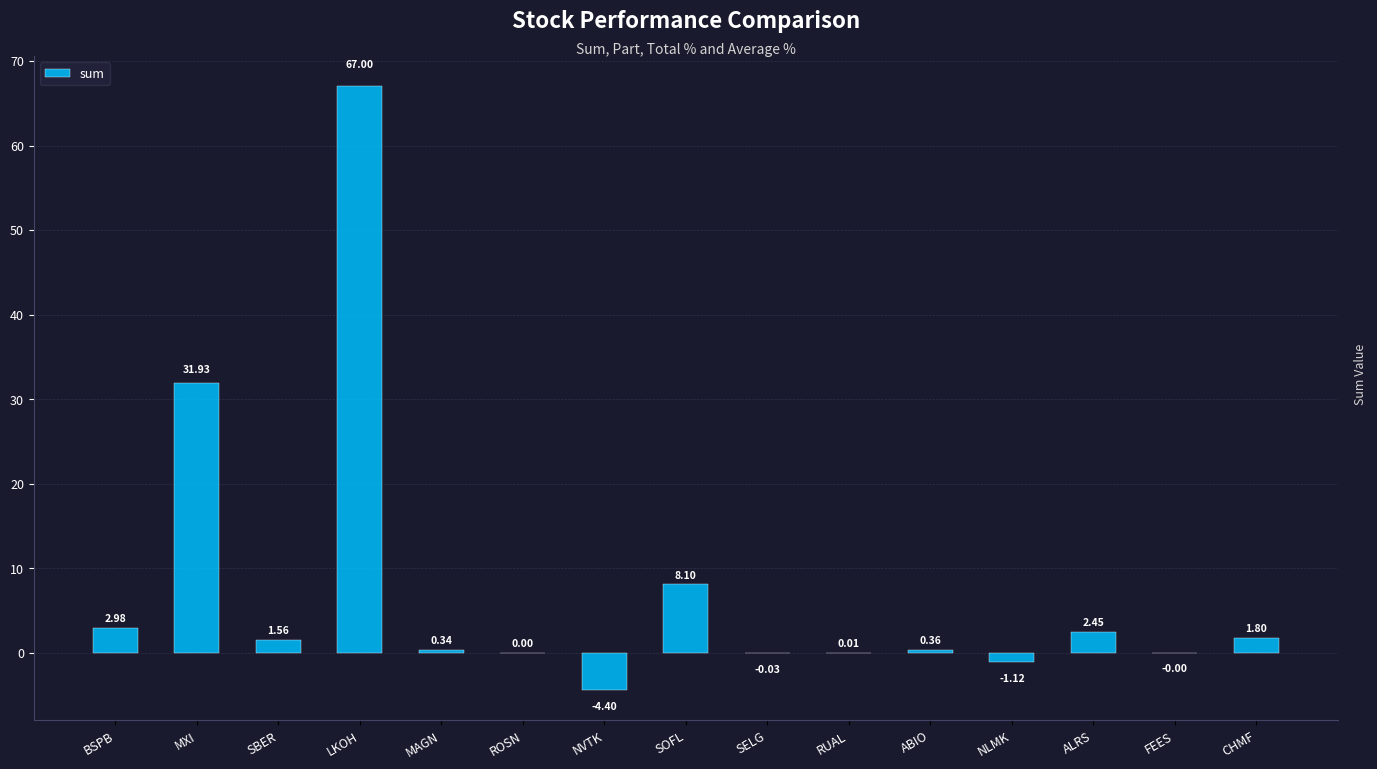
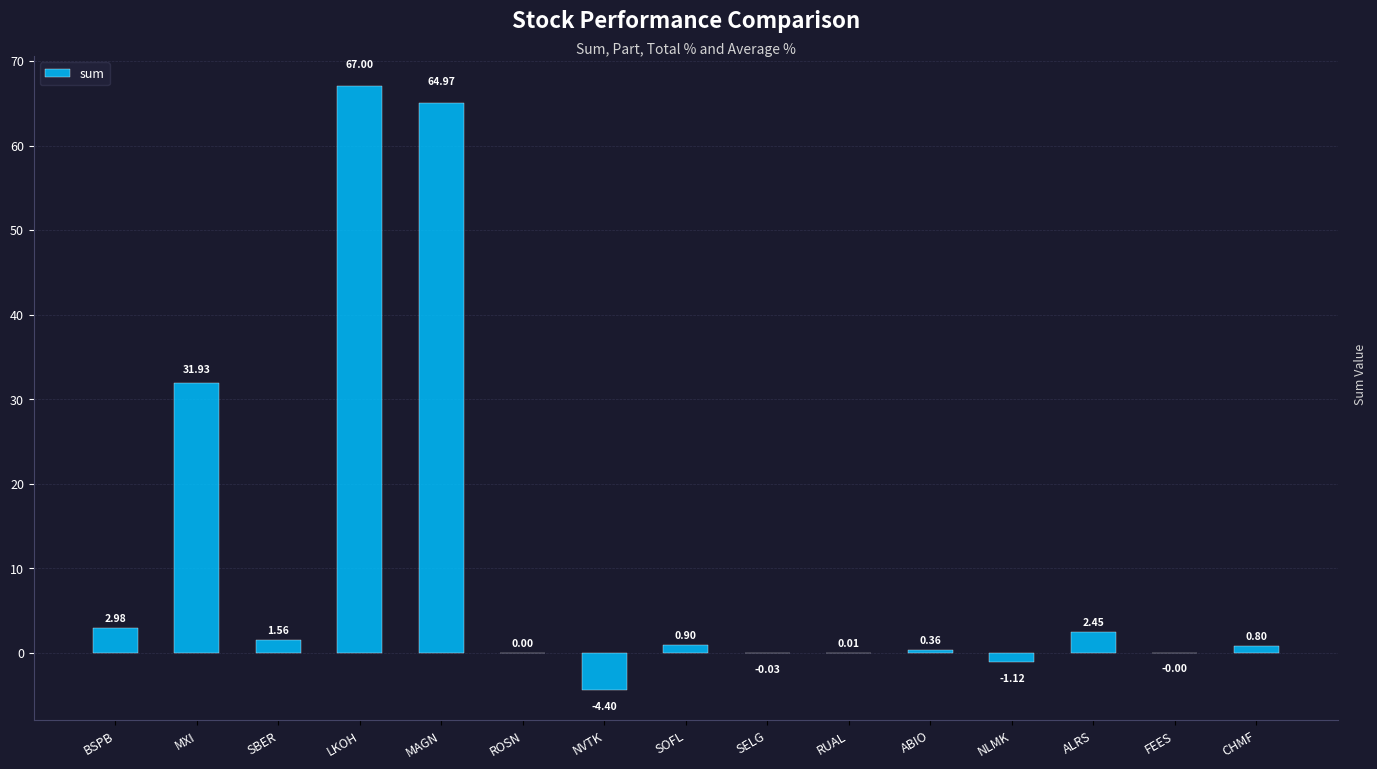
MAGN: 0.34 -> 64.97
SOFL: 8.10 -> 0.90
CHMF: 1.80 -> 0.80
